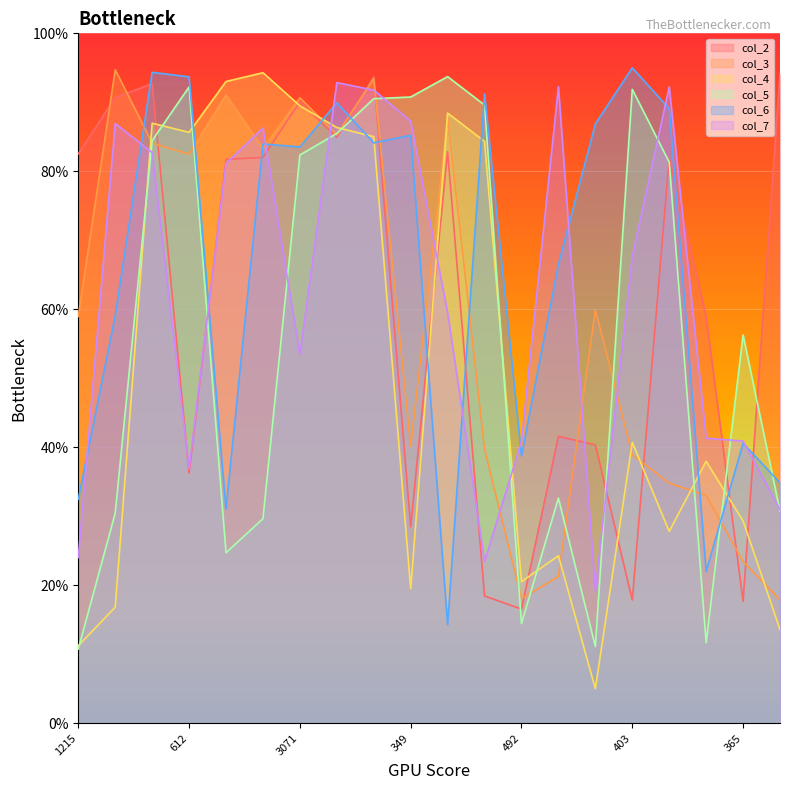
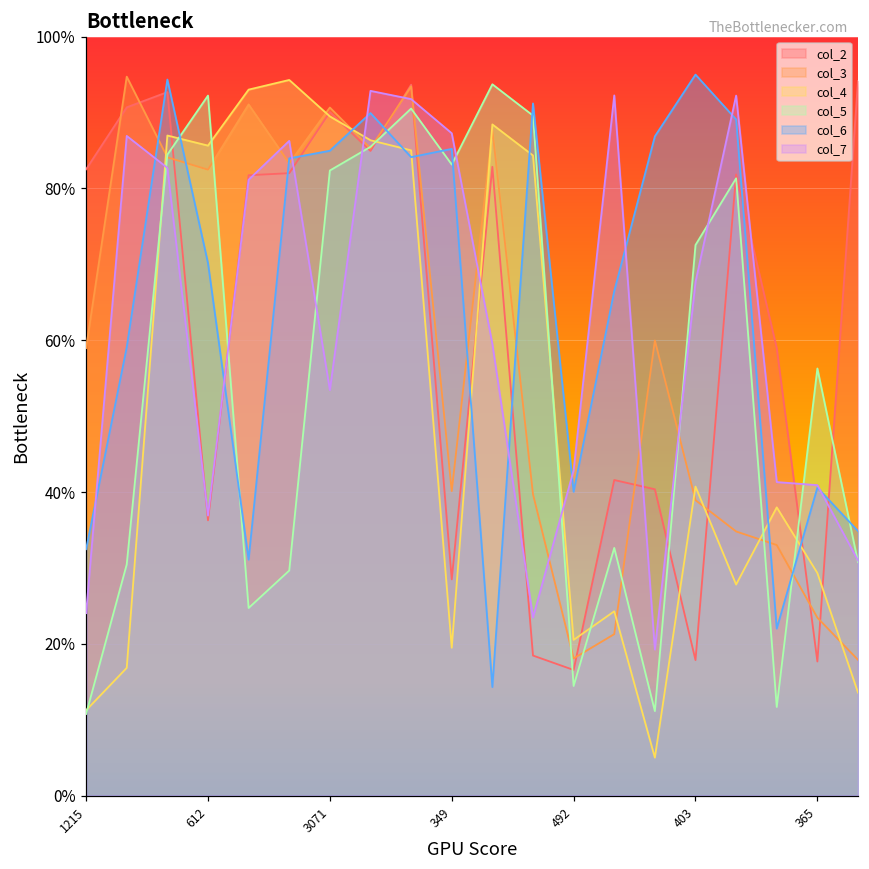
col_6, 612: 94% -> 70%
col_6, 3071: 84% -> 85%
col_5, 349: 91% -> 83%
col_6, 492: 39% -> 40%
col_7, 492: 41% -> 43%
col_5, 403: 92% -> 73%
